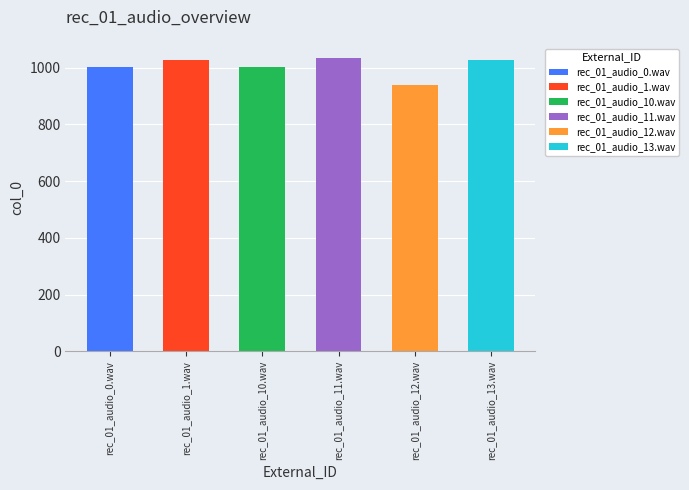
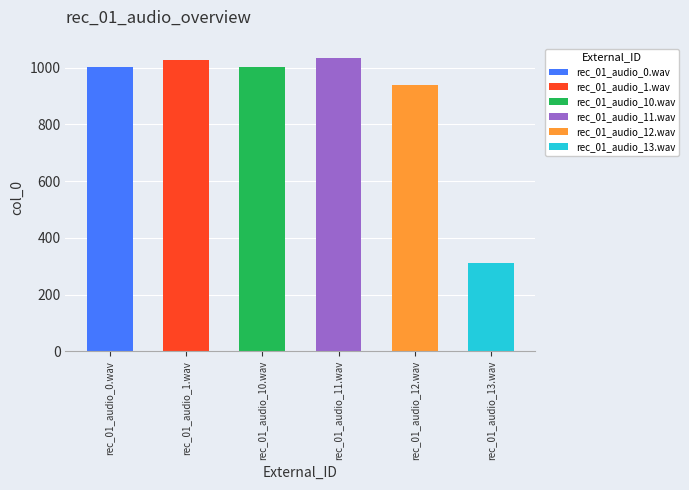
rec_01_audio_13.wav: 1030 -> 310
